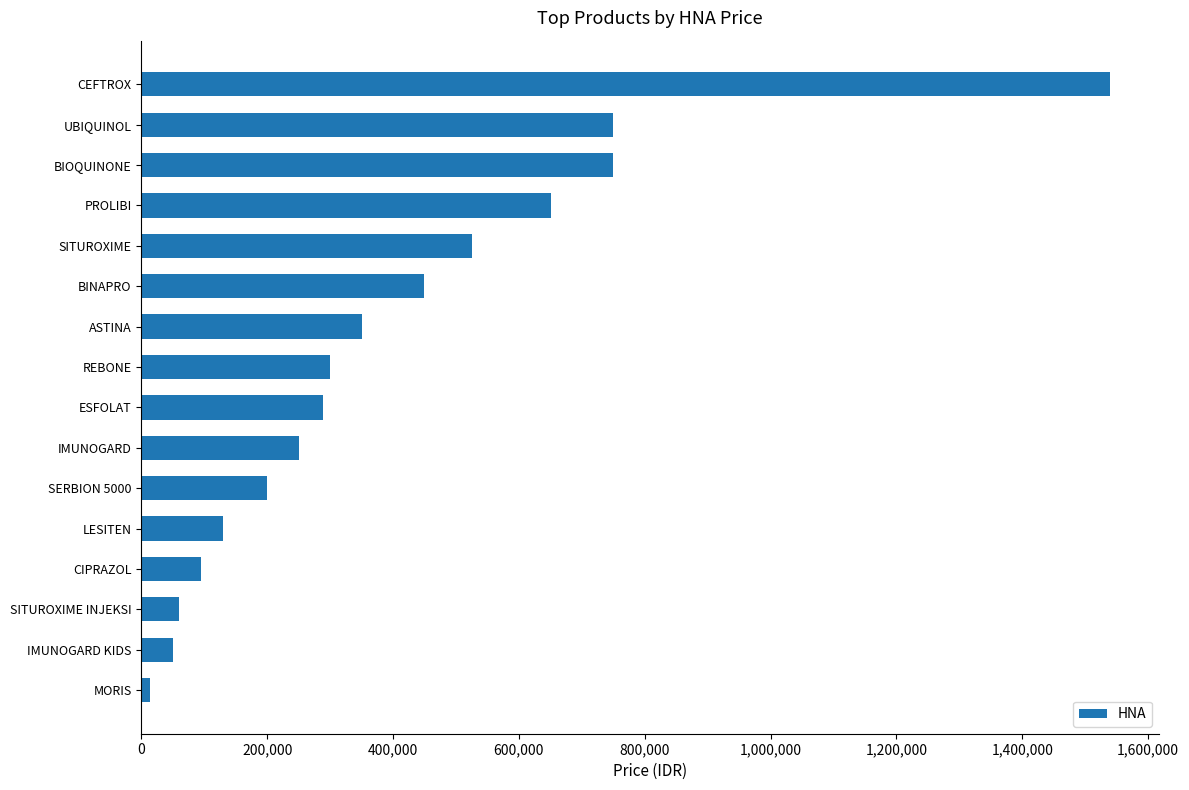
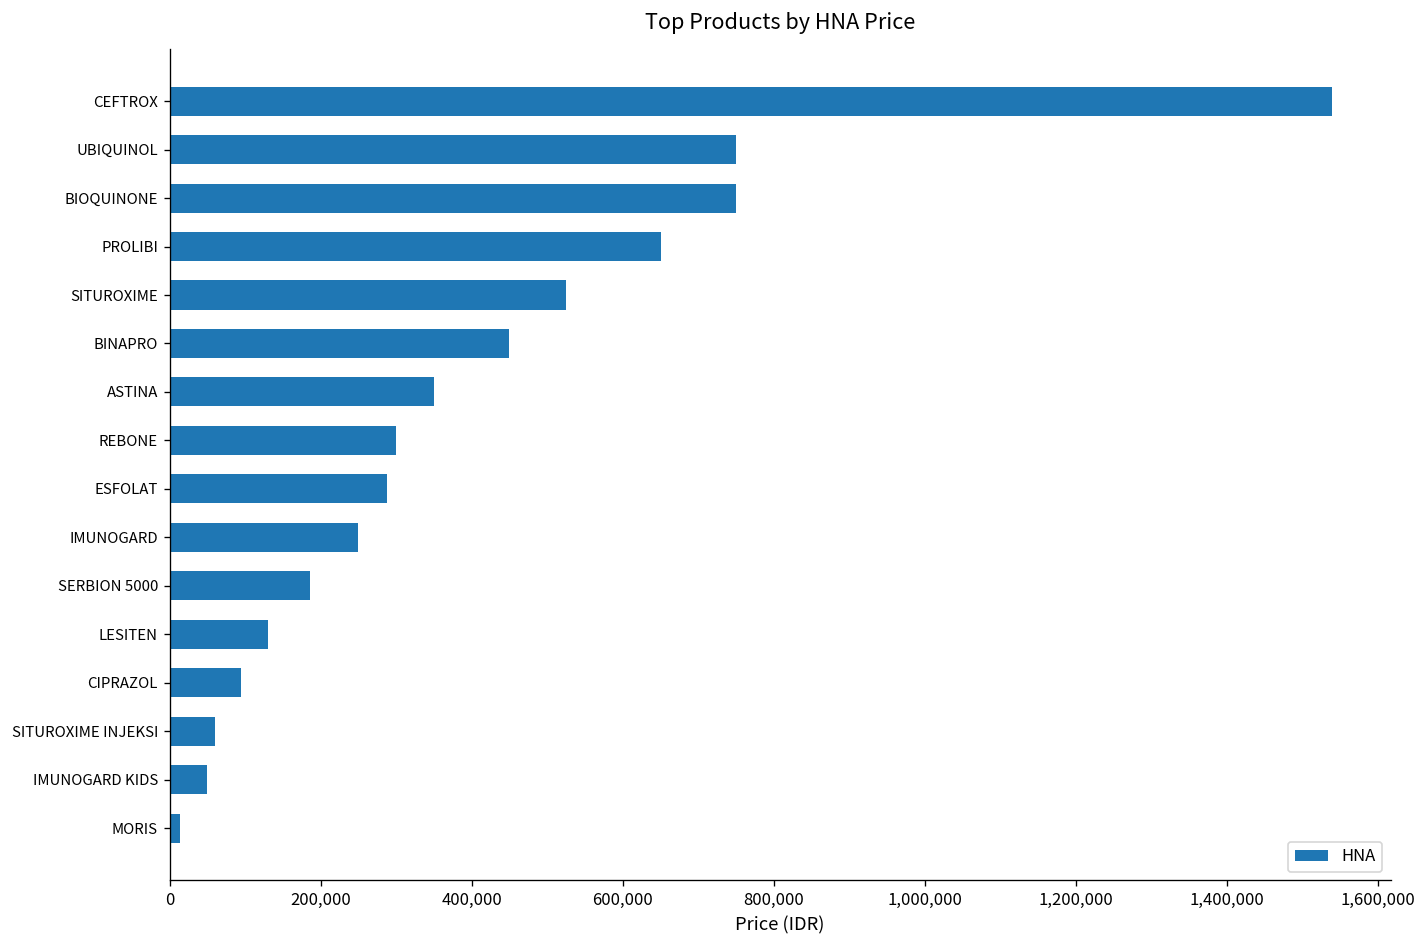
SERBION 5000: 200,000 -> 190,000
